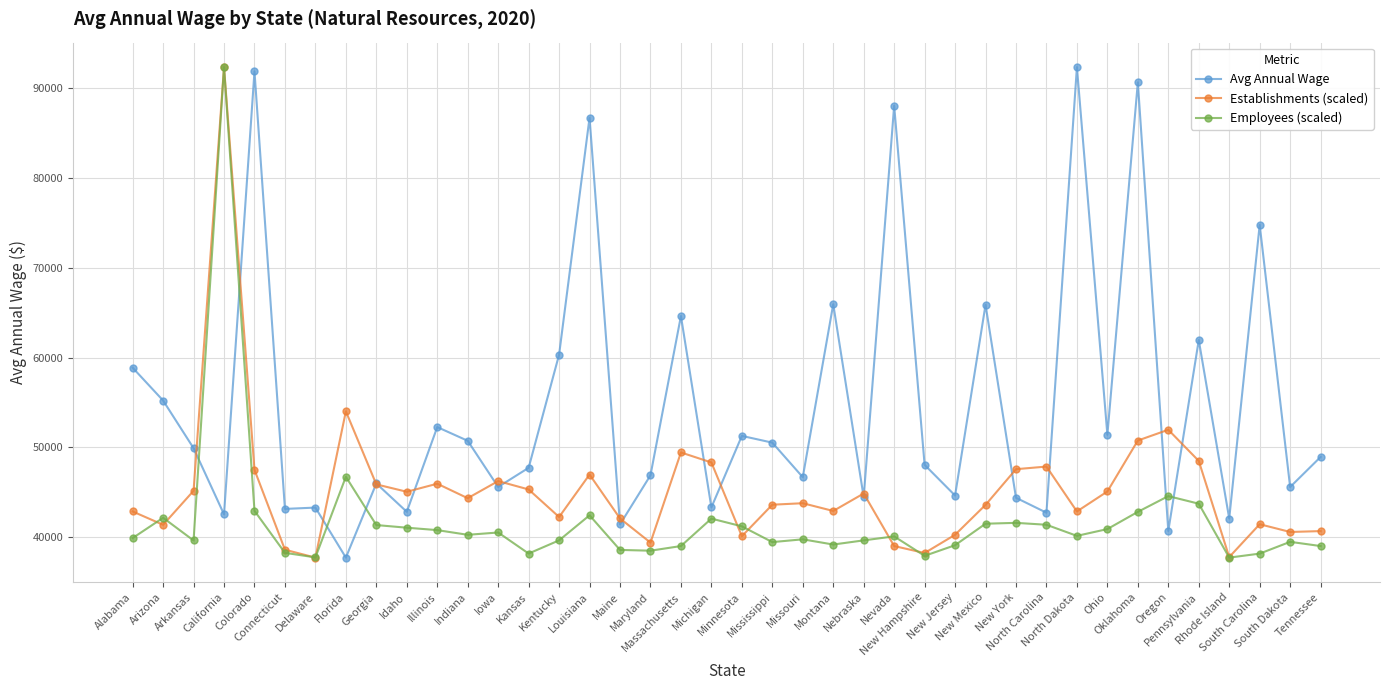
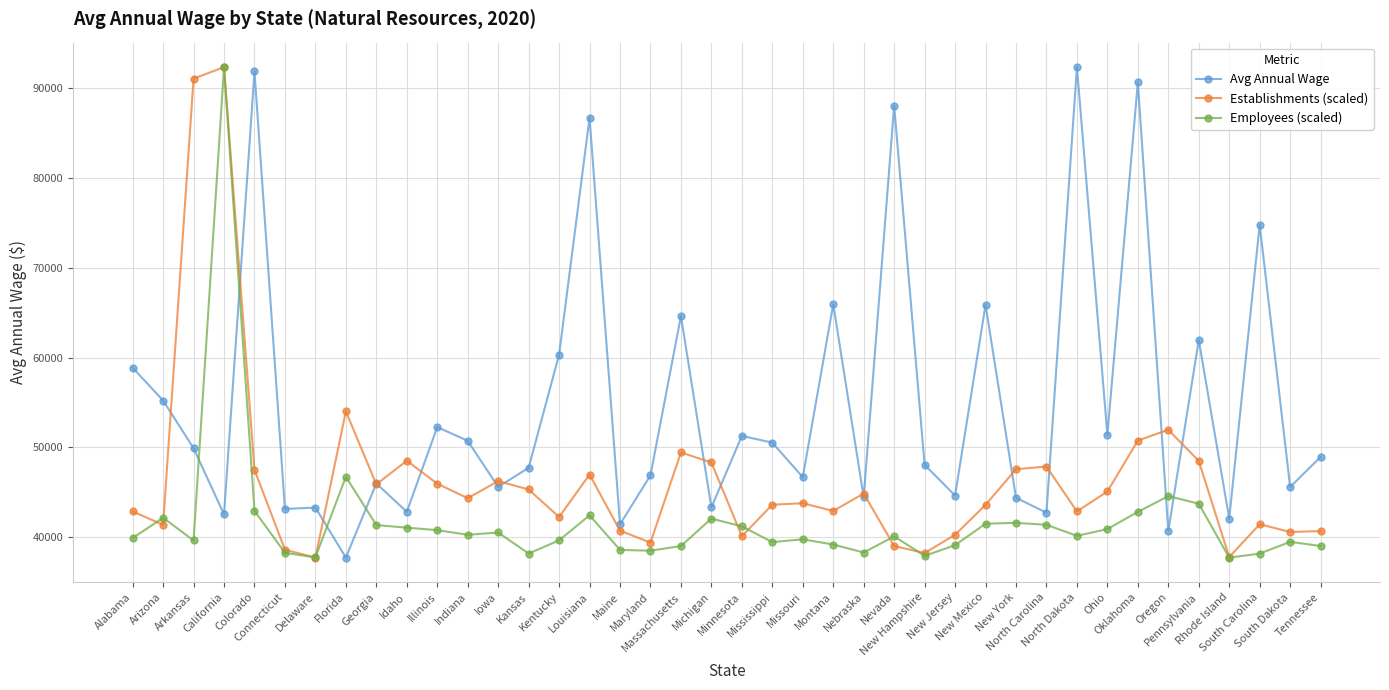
Establishments (scaled), Arkansas: 45000 -> 91000
Establishments (scaled), Idaho: 45000 -> 49000
Establishments (scaled), Maine: 42000 -> 41000
Employees (scaled), Nebraska: 40000 -> 38000
